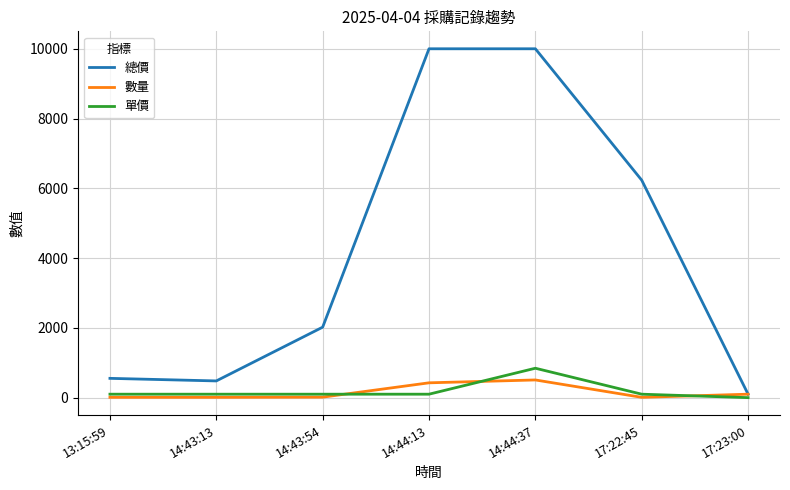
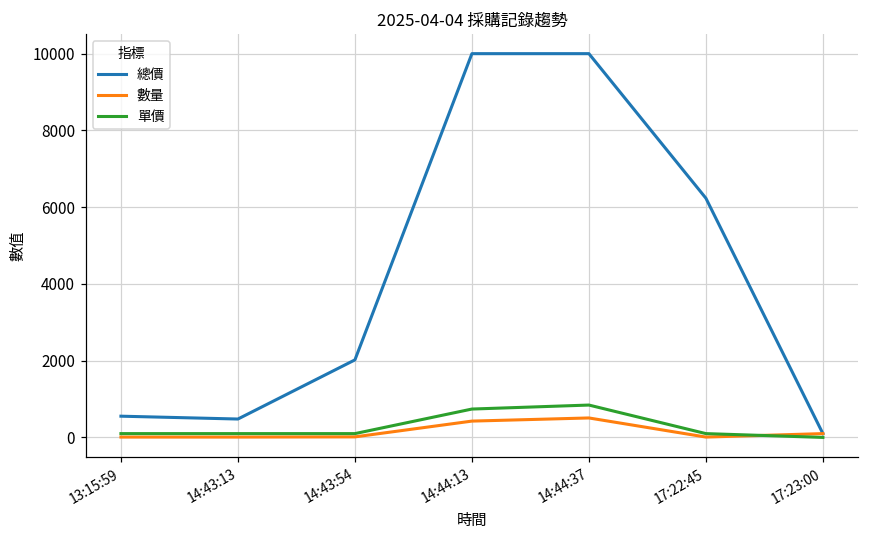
單價, 14:44:13: 100 -> 700
